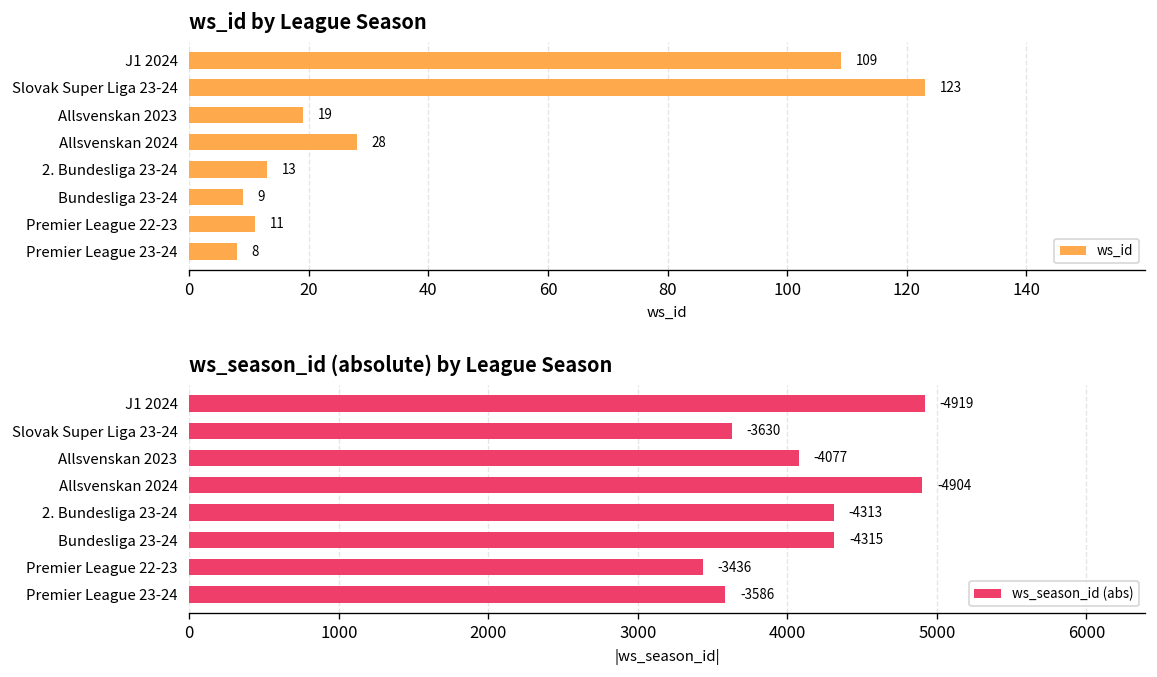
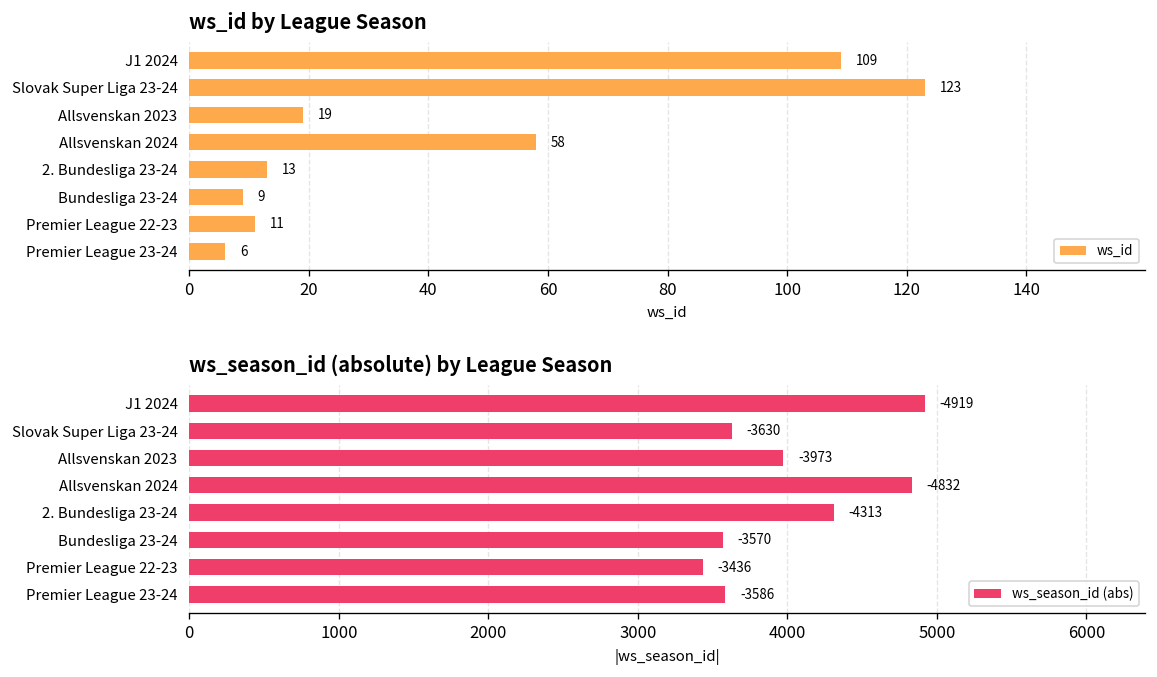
ws_id by League Season, Allsvenskan 2024: 28 -> 58
ws_id by League Season, Premier League 23-24: 8 -> 6
ws_season_id (absolute) by League Season, Allsvenskan 2023: -4077 -> -3973
ws_season_id (absolute) by League Season, Allsvenskan 2024: -4904 -> -4832
ws_season_id (absolute) by League Season, Bundesliga 23-24: -4315 -> -3570
